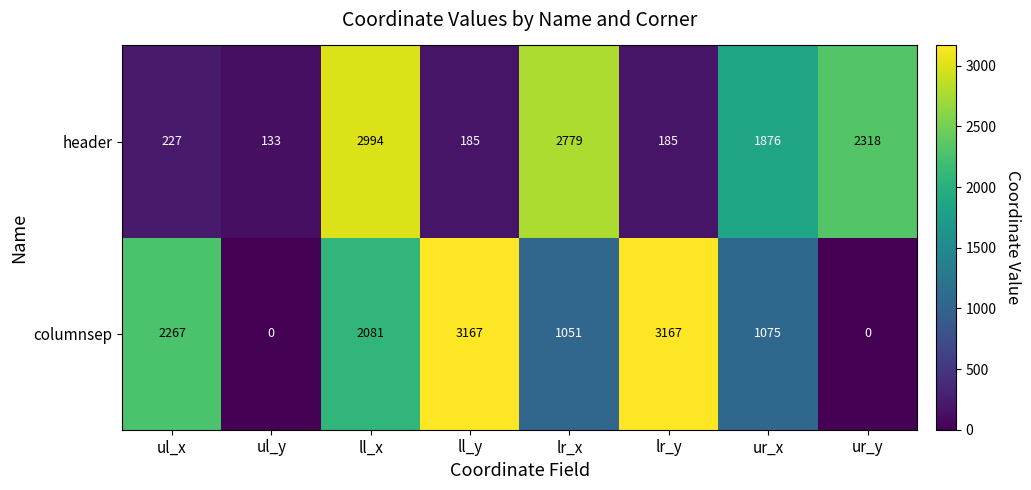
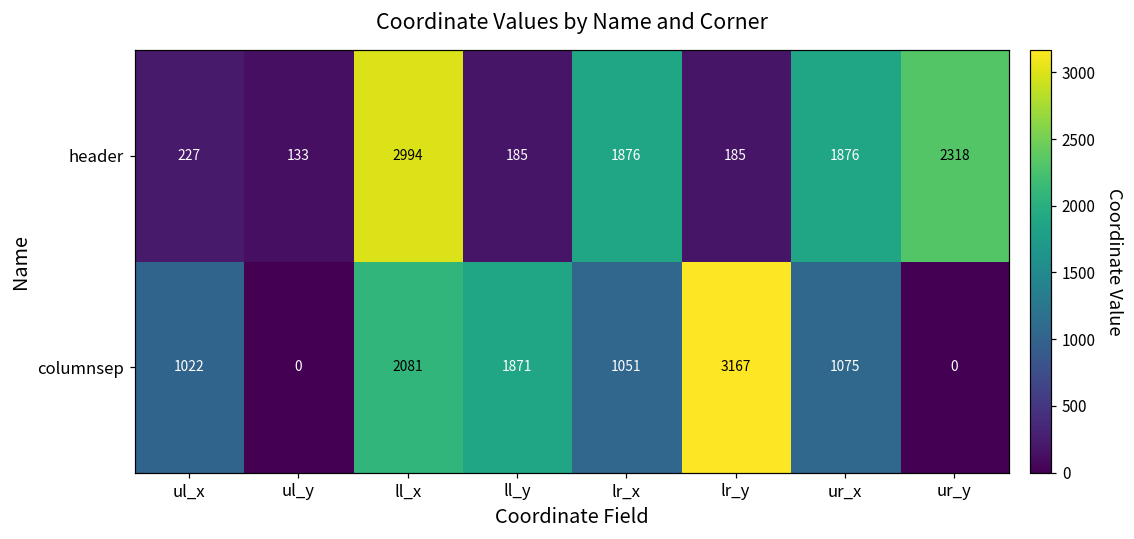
header, lr_x: 2779 -> 1876
columnsep, ul_x: 2267 -> 1022
columnsep, ll_y: 3167 -> 1871
